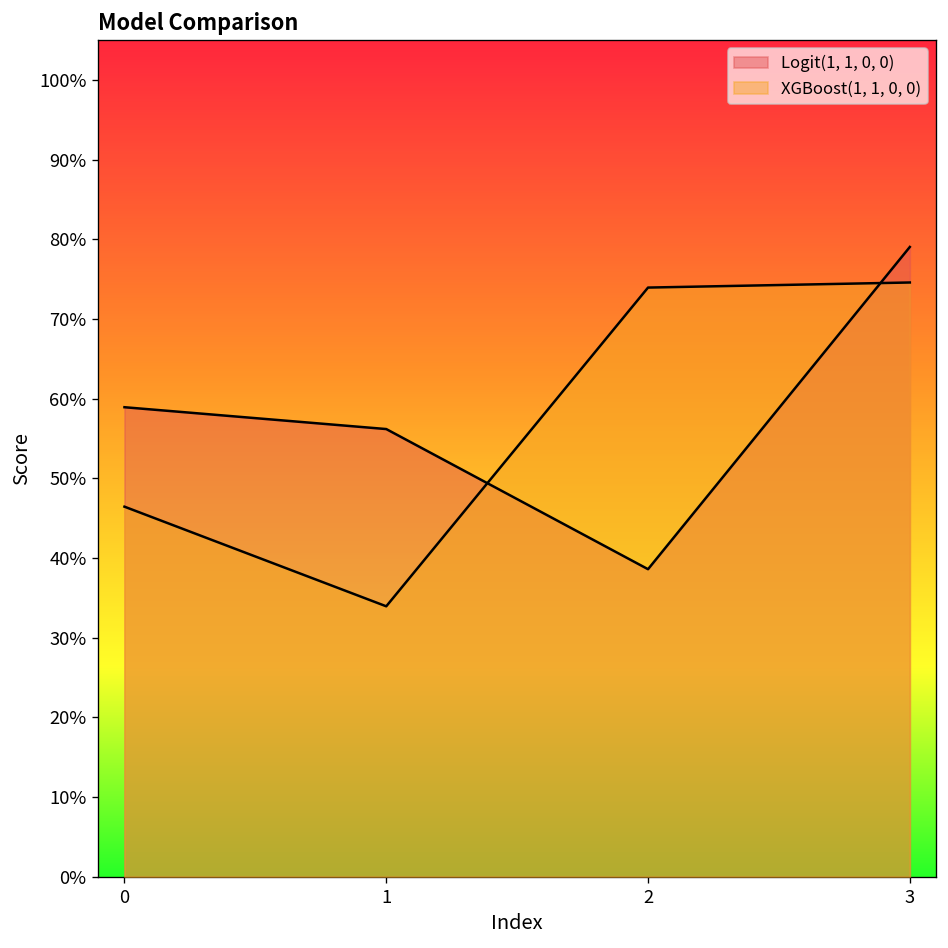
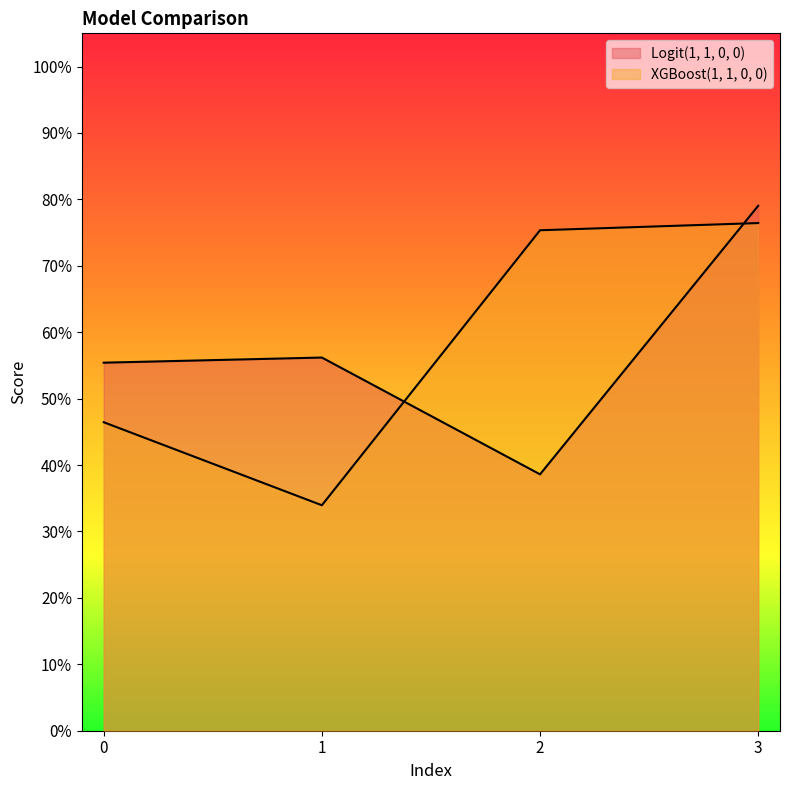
Logit(1, 1, 0, 0), 0: 59% -> 55%
XGBoost(1, 1, 0, 0), 2: 74% -> 75%
XGBoost(1, 1, 0, 0), 3: 75% -> 76%
